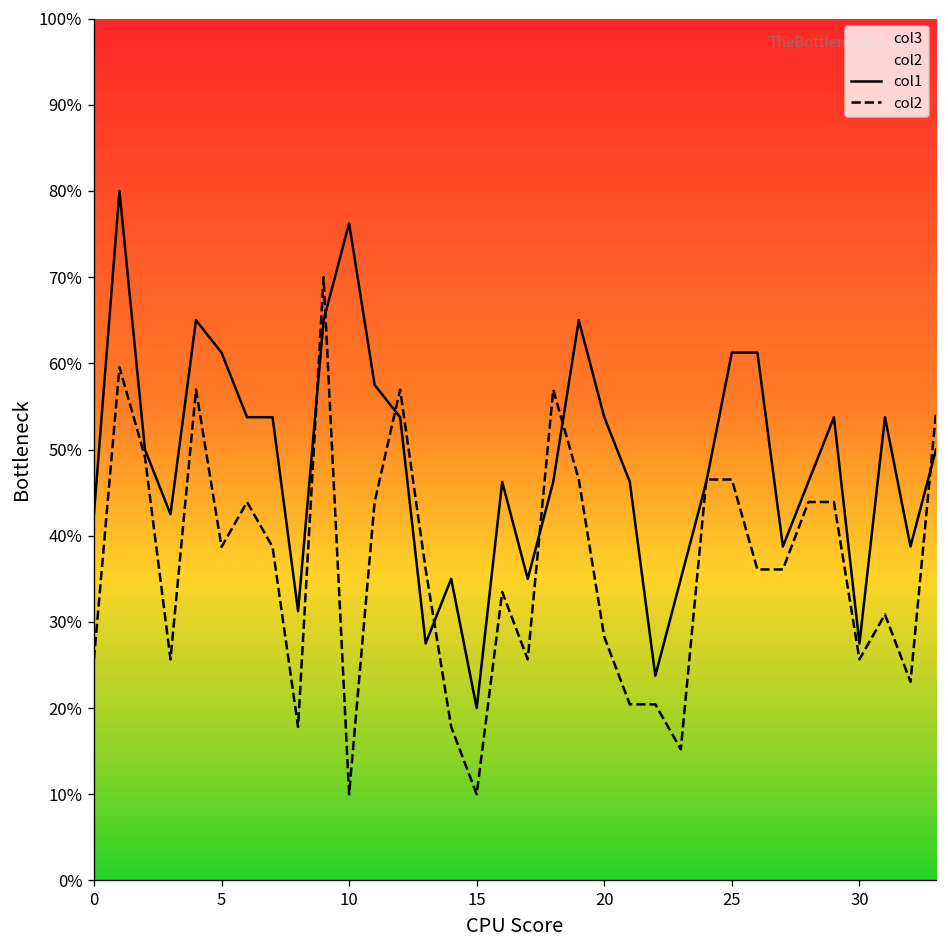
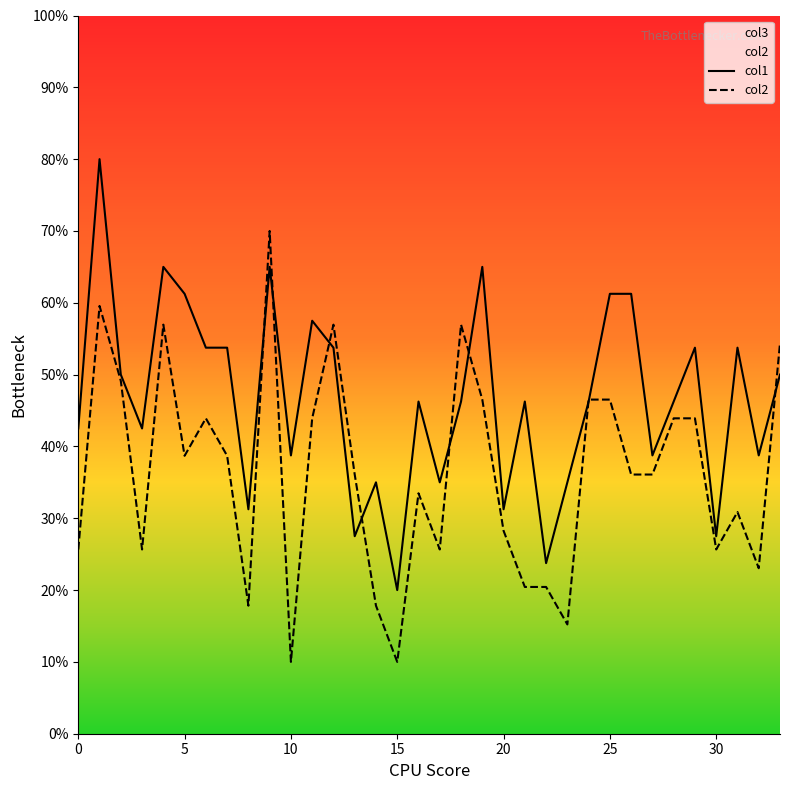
col1, 10: 76% -> 39%
col1, 20: 54% -> 31%
